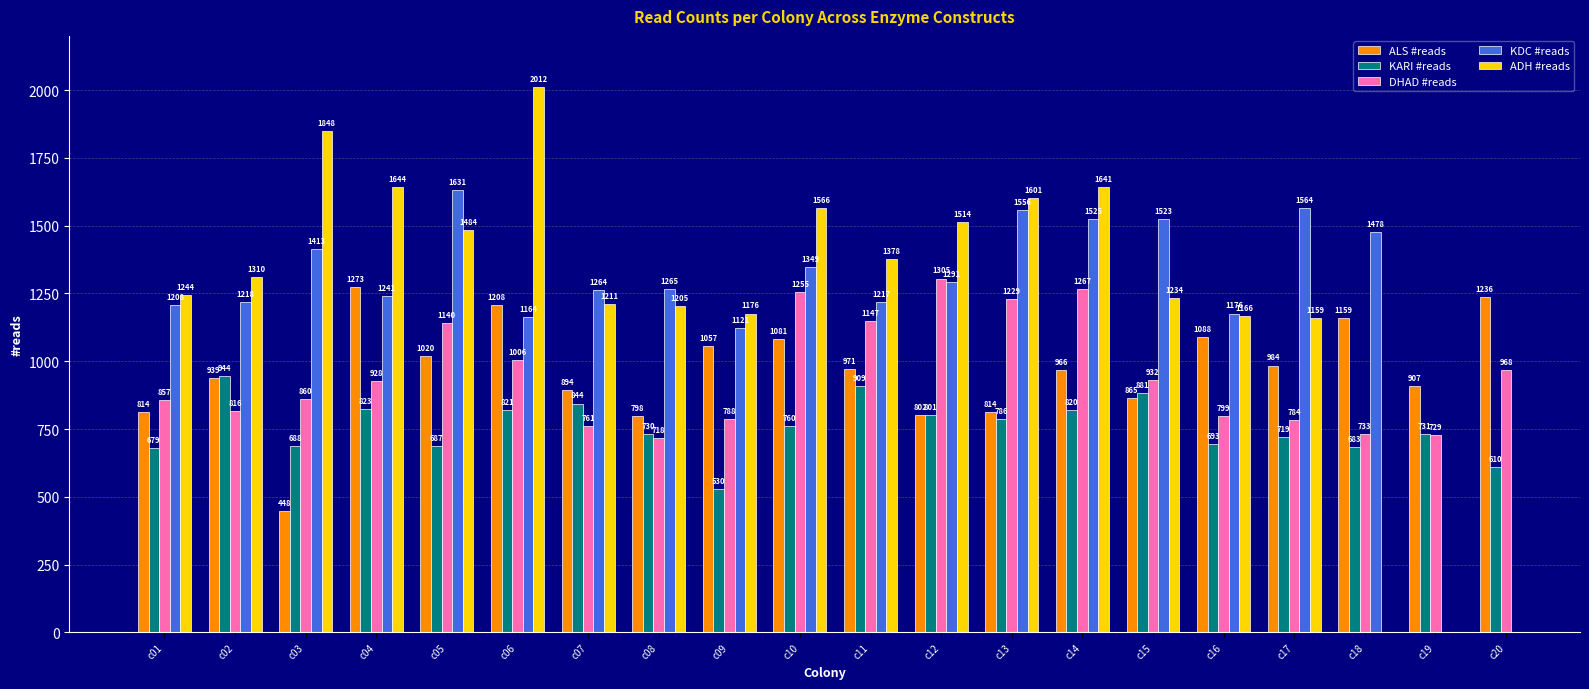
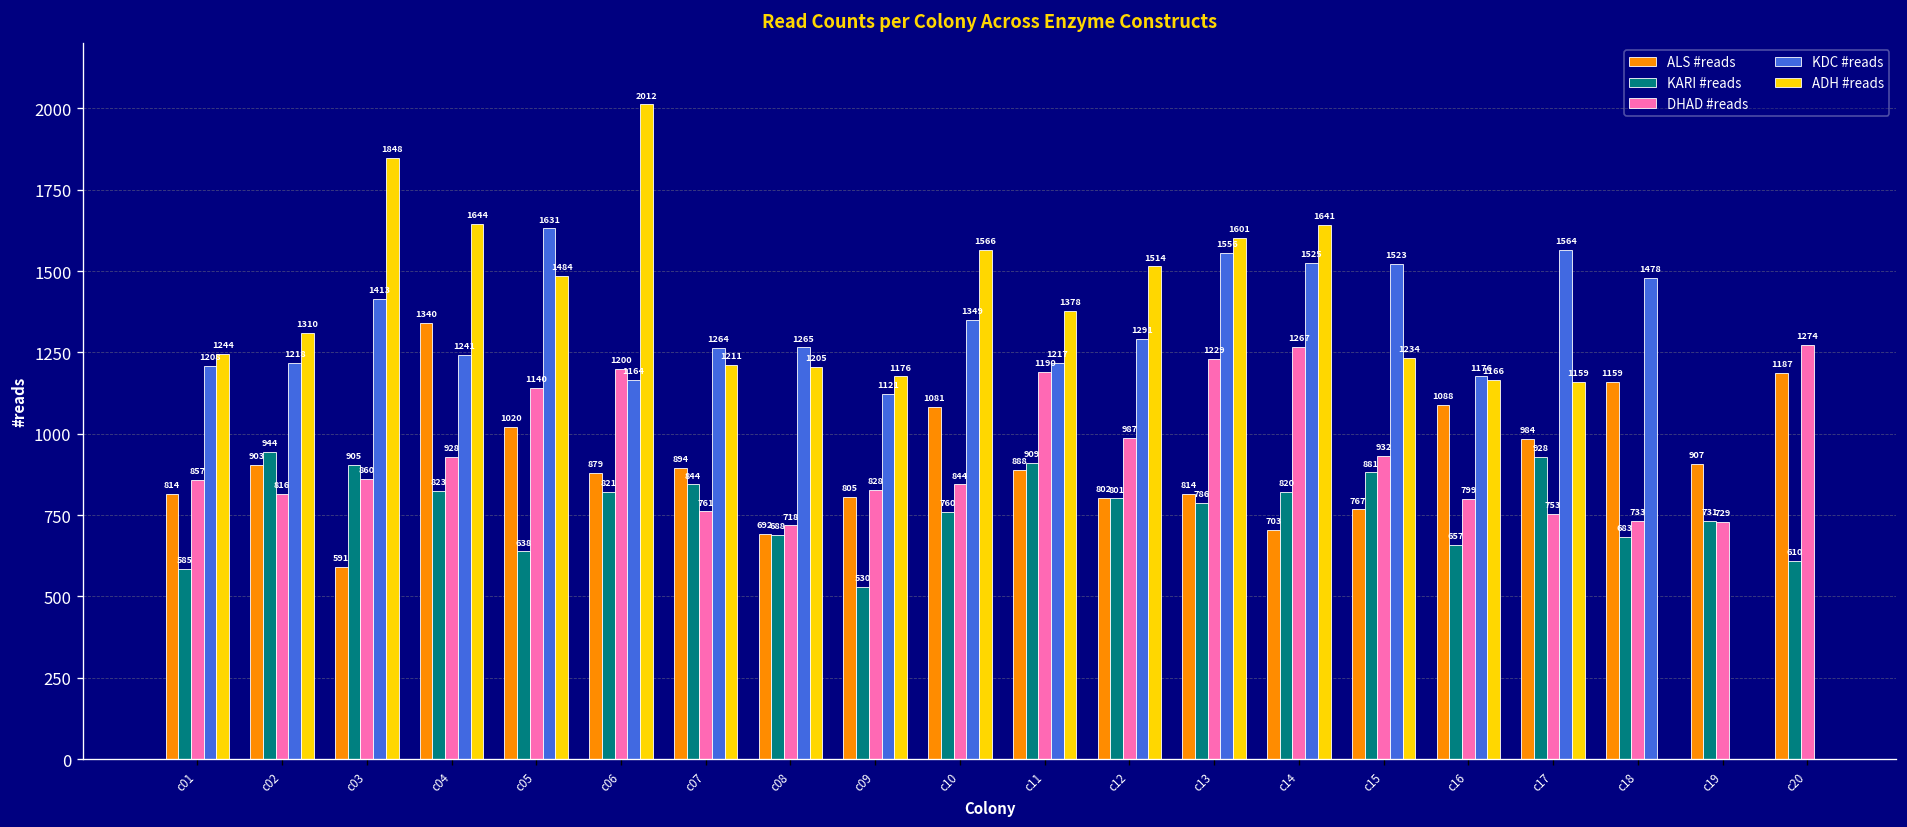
KARI #reads, c01: 679 -> 585
ALS #reads, c02: 939 -> 903
ALS #reads, c03: 448 -> 591
KARI #reads, c03: 688 -> 905
ALS #reads, c04: 1273 -> 1340
KARI #reads, c05: 687 -> 638
ALS #reads, c06: 1208 -> 879
DHAD #reads, c06: 1006 -> 1200
ALS #reads, c08: 798 -> 692
KARI #reads, c08: 730 -> 688
ALS #reads, c09: 1057 -> 805
DHAD #reads, c09: 788 -> 828
DHAD #reads, c10: 1255 -> 844
ALS #reads, c11: 971 -> 888
DHAD #reads, c11: 1147 -> 1190
DHAD #reads, c12: 1305 -> 987
ALS #reads, c14: 966 -> 703
ALS #reads, c15: 865 -> 767
KARI #reads, c16: 693 -> 657
KARI #reads, c17: 719 -> 928
DHAD #reads, c17: 784 -> 753
ALS #reads, c20: 1236 -> 1187
DHAD #reads, c20: 968 -> 1274
